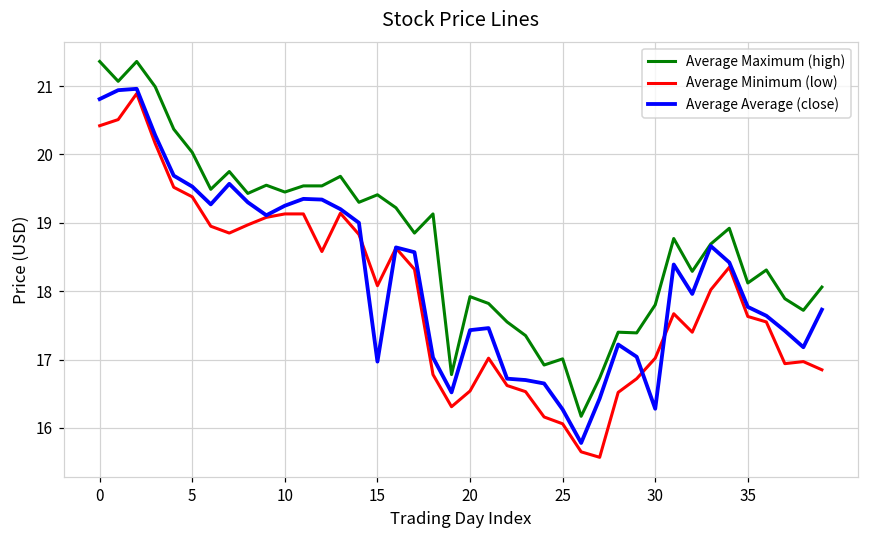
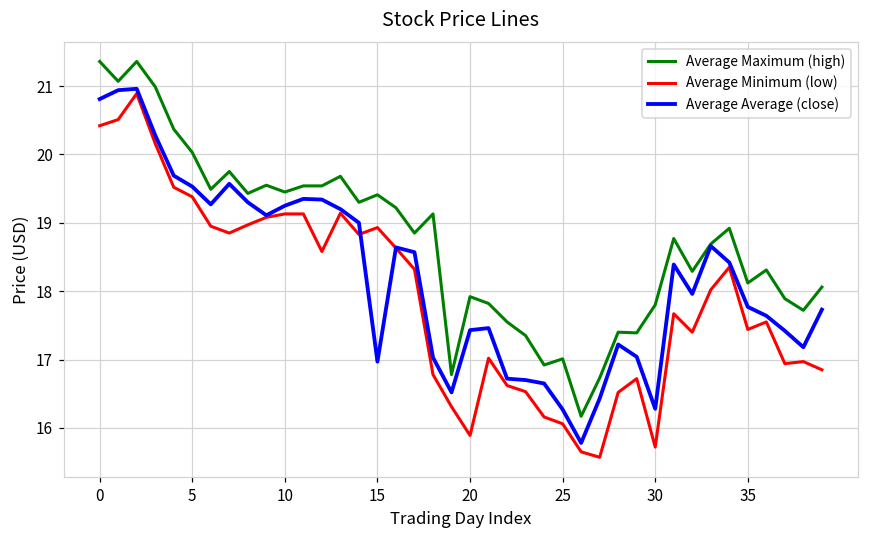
Average Minimum (low), 15: 18.1 -> 18.9
Average Minimum (low), 20: 16.5 -> 15.9
Average Minimum (low), 30: 17.0 -> 15.7
Average Minimum (low), 35: 17.6 -> 17.4
